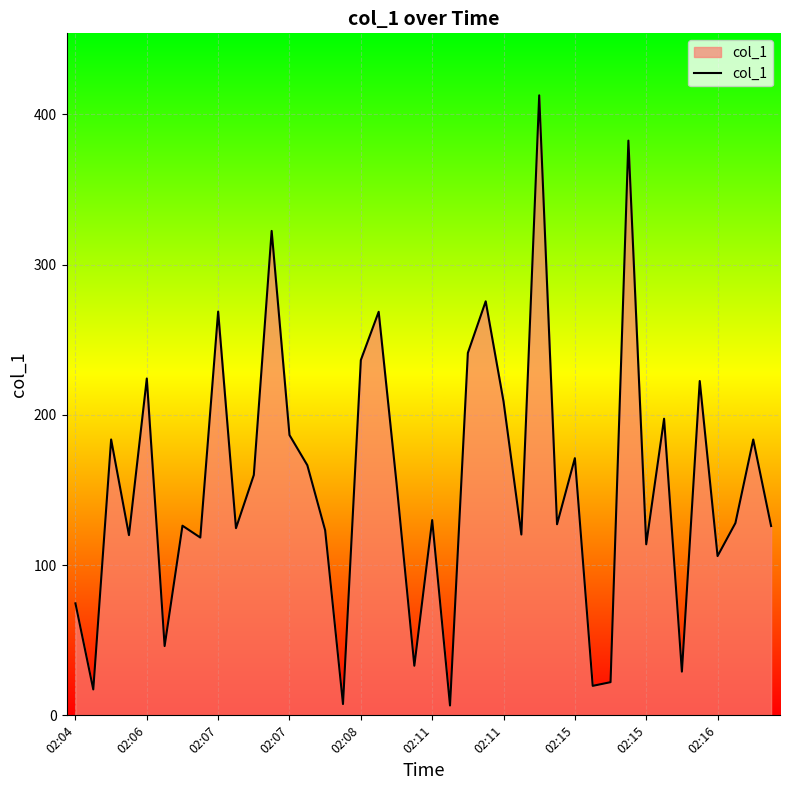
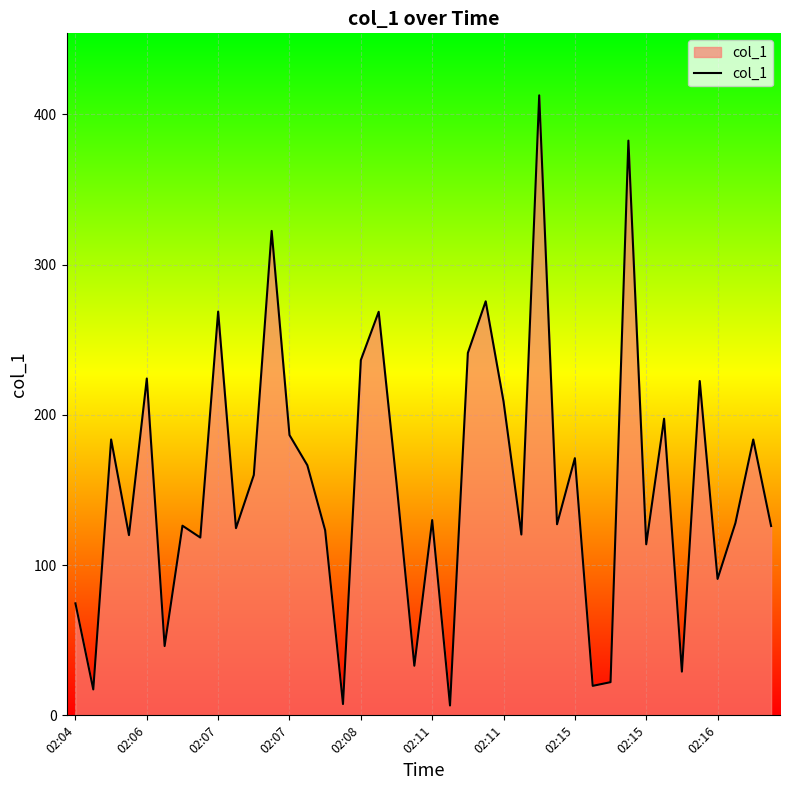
02:16: 106 -> 91
